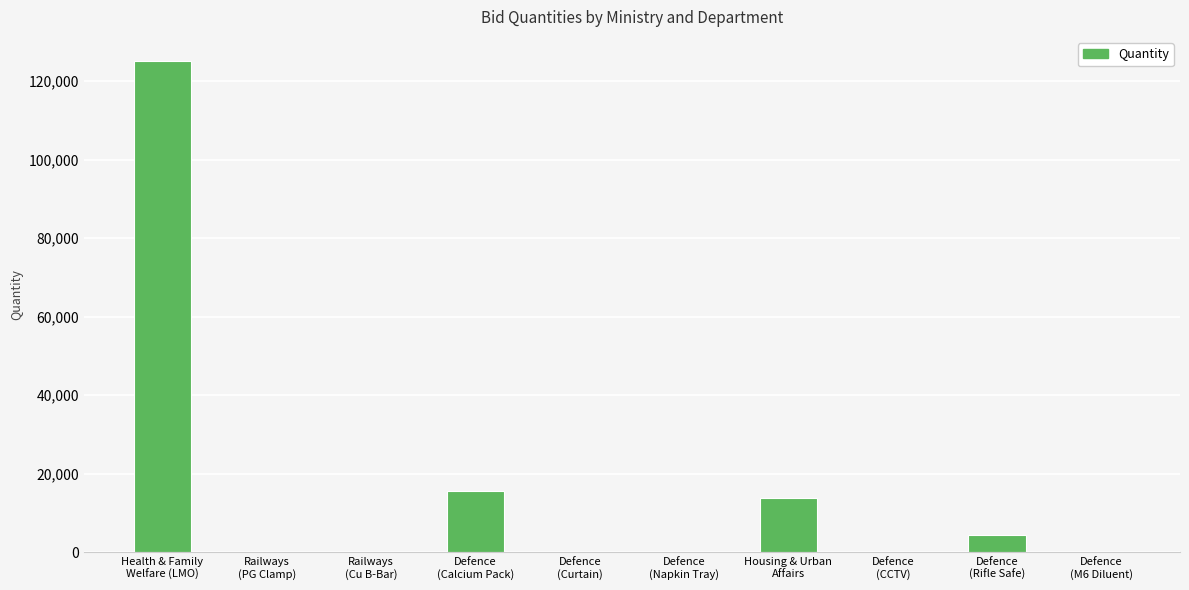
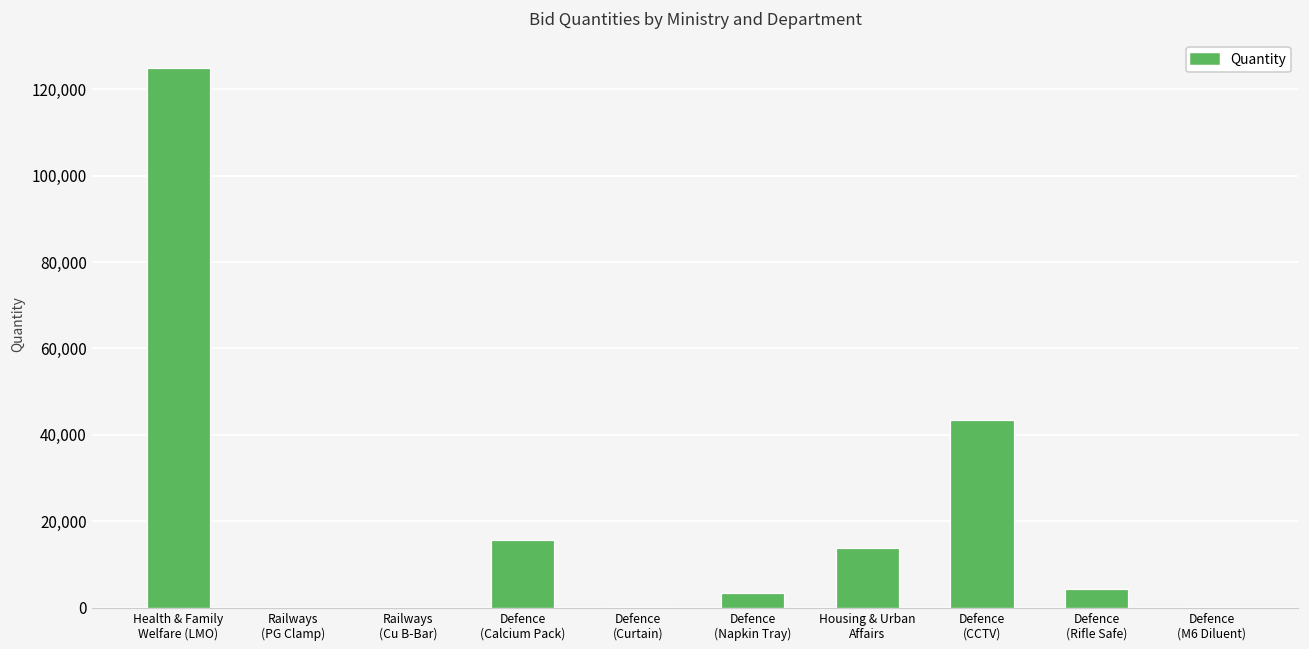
Defence (Napkin Tray): 0 -> 3,000
Defence (CCTV): 0 -> 44,000
